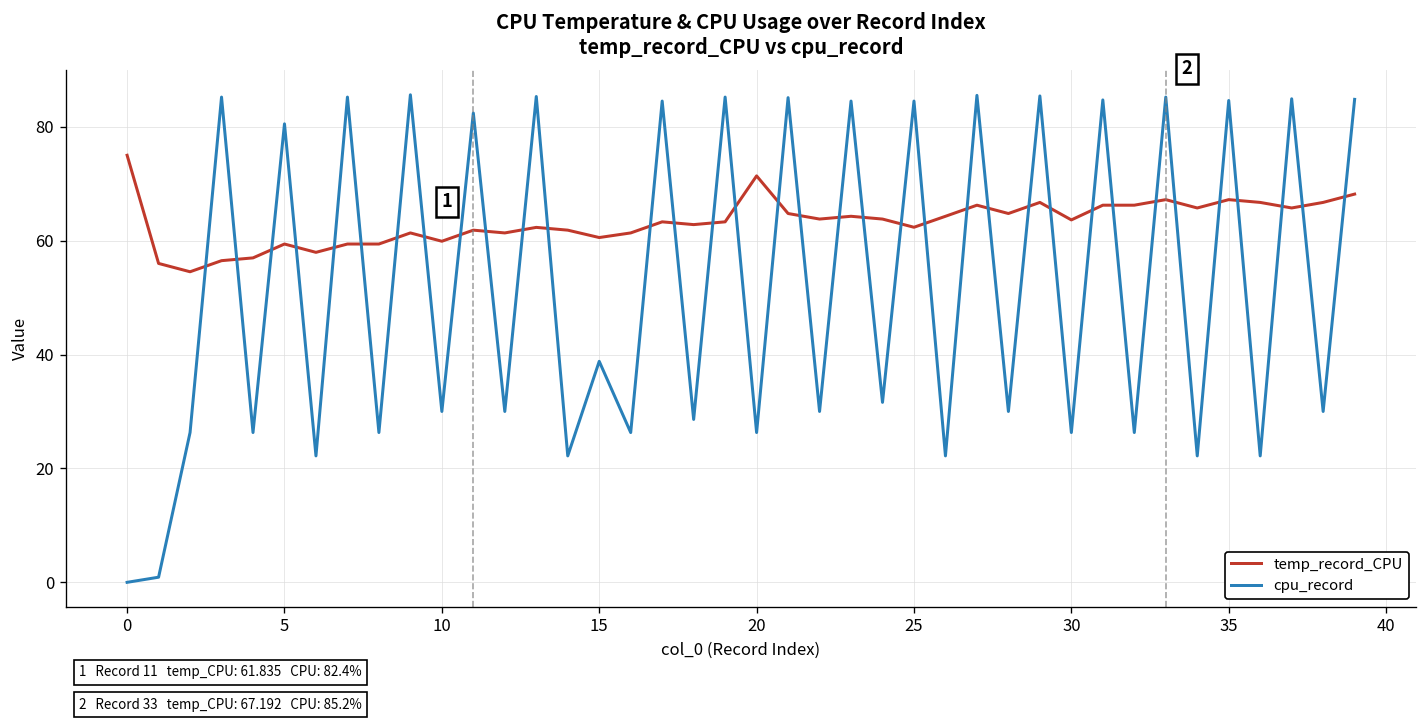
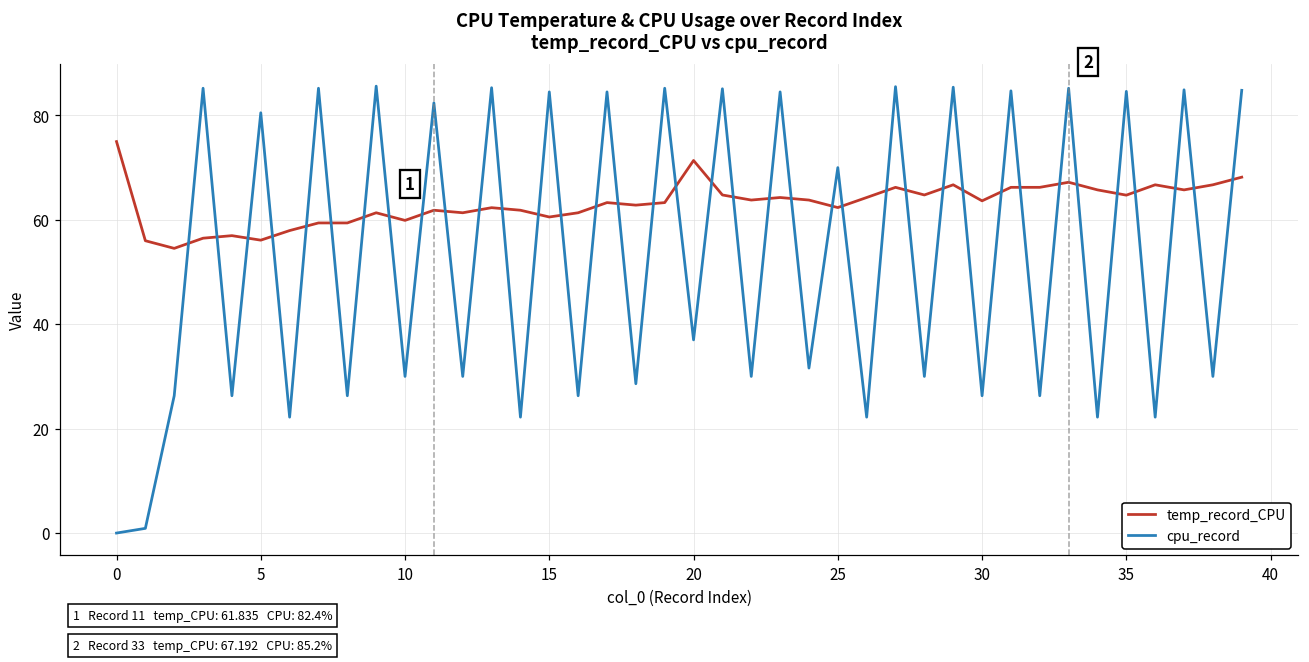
temp_record_CPU, 5: 59 -> 56
cpu_record, 15: 39 -> 85
cpu_record, 20: 26 -> 37
cpu_record, 25: 85 -> 70
temp_record_CPU, 35: 67 -> 65
